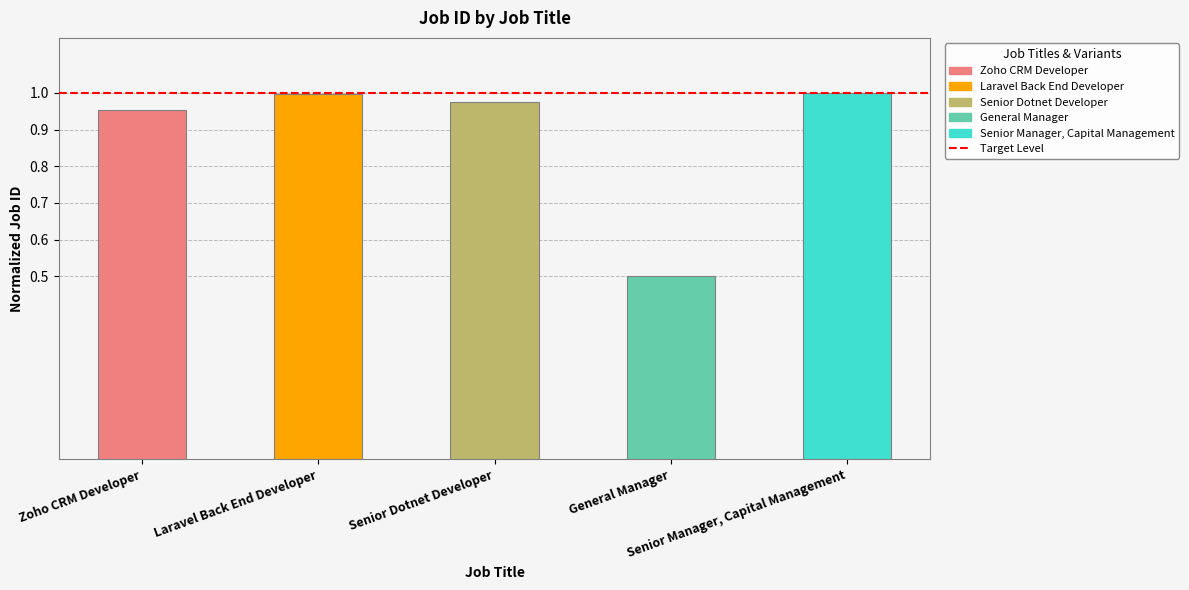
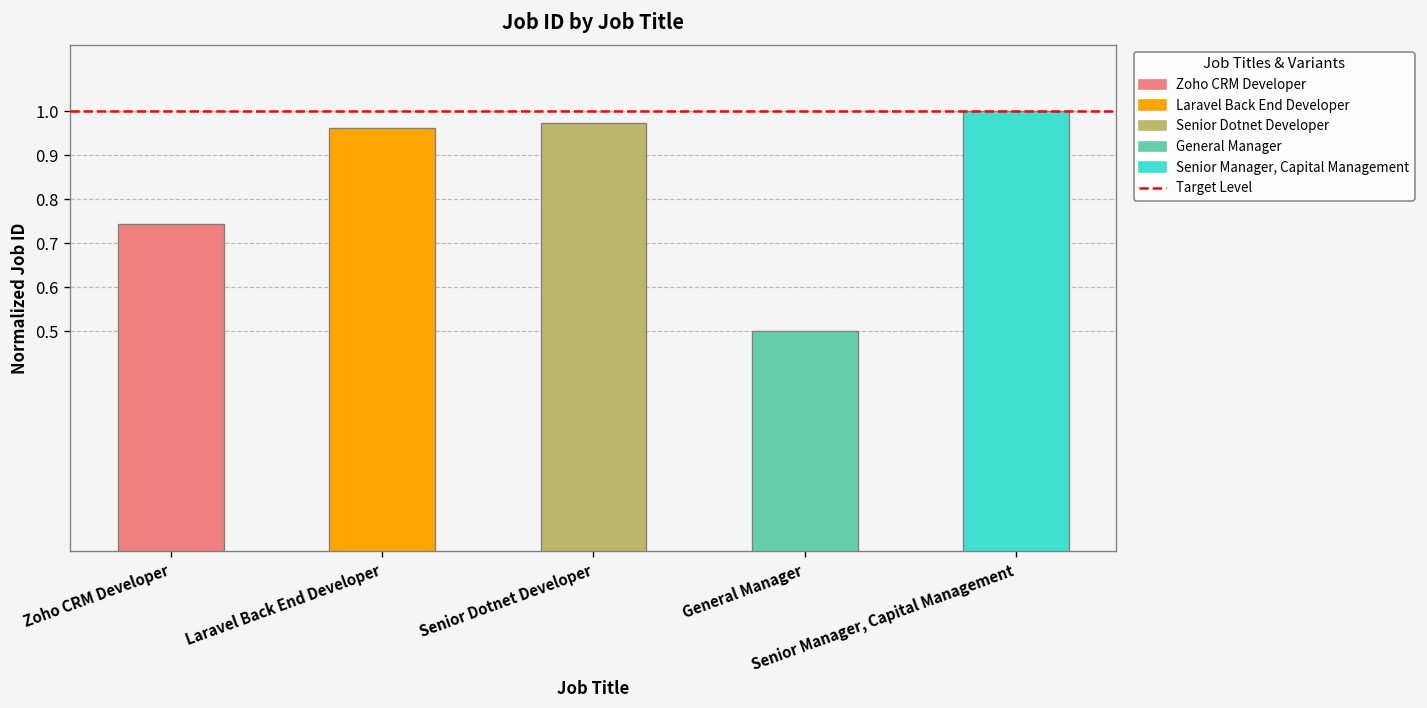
Zoho CRM Developer: 0.95 -> 0.74
Laravel Back End Developer: 1.00 -> 0.96
